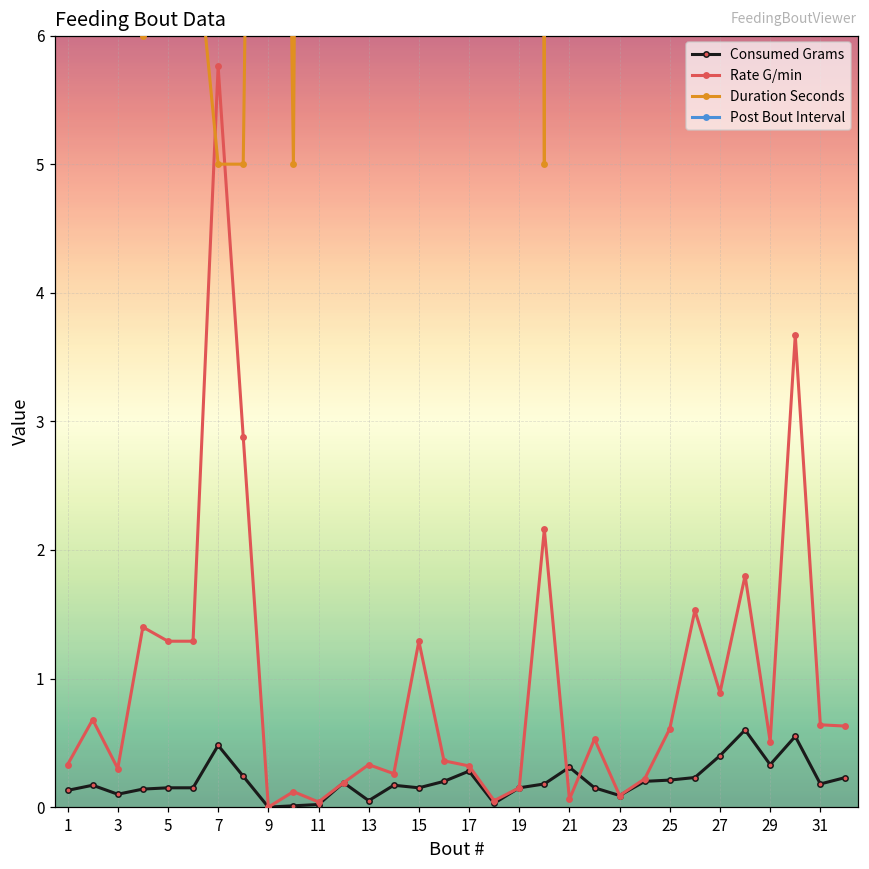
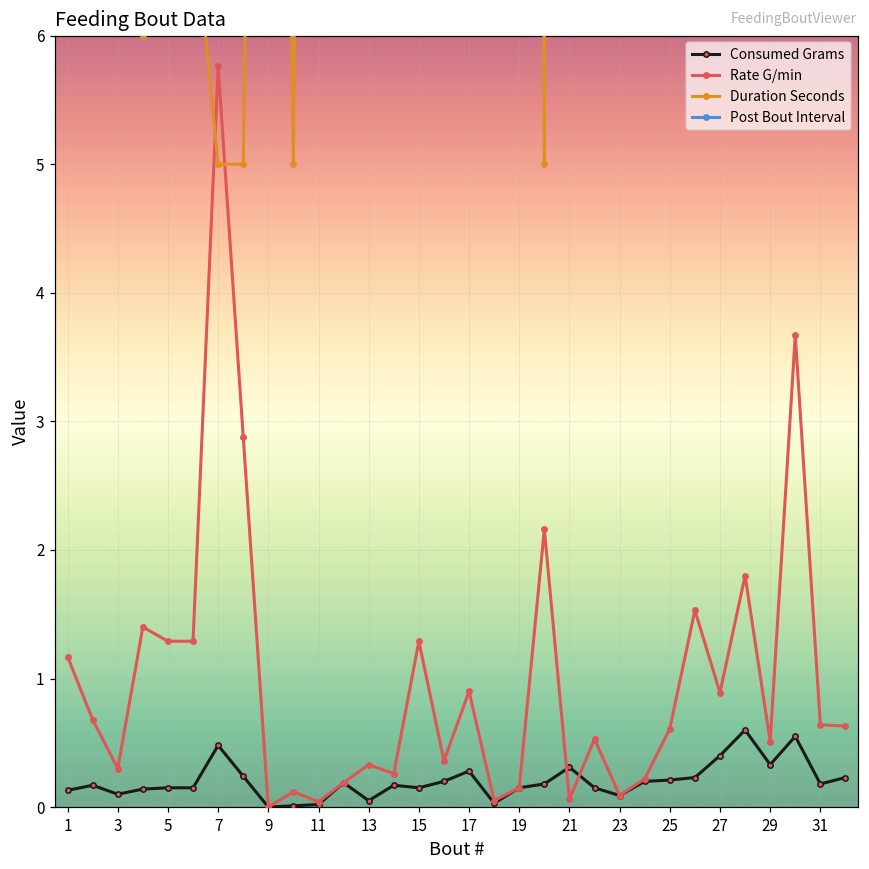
Rate G/min, 1: 0.33 -> 1.17
Rate G/min, 17: 0.32 -> 0.90
